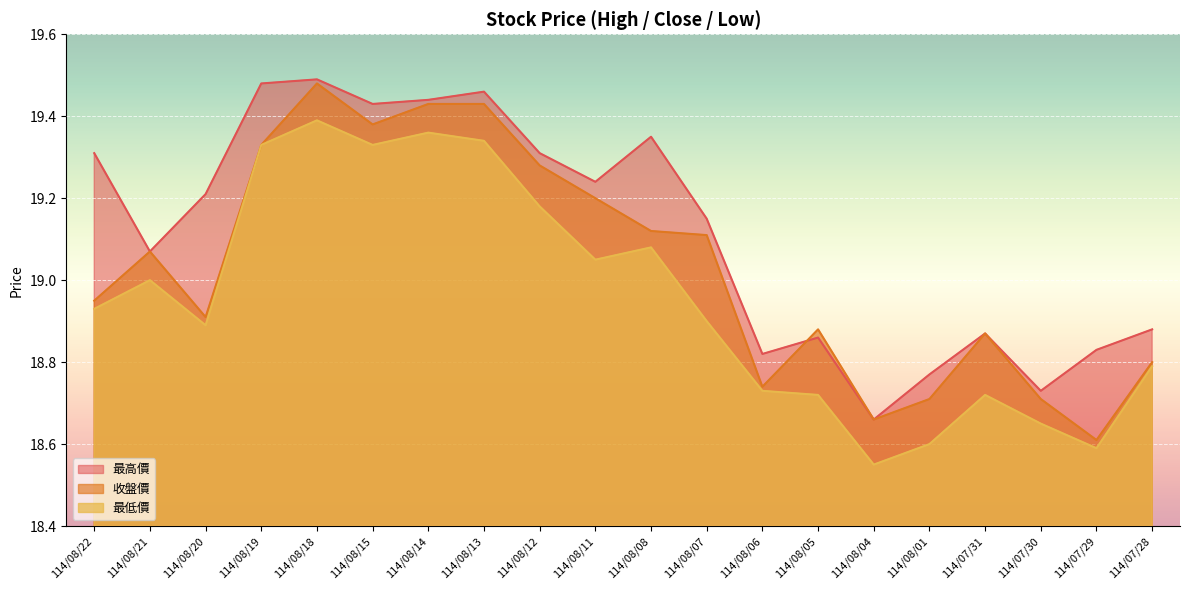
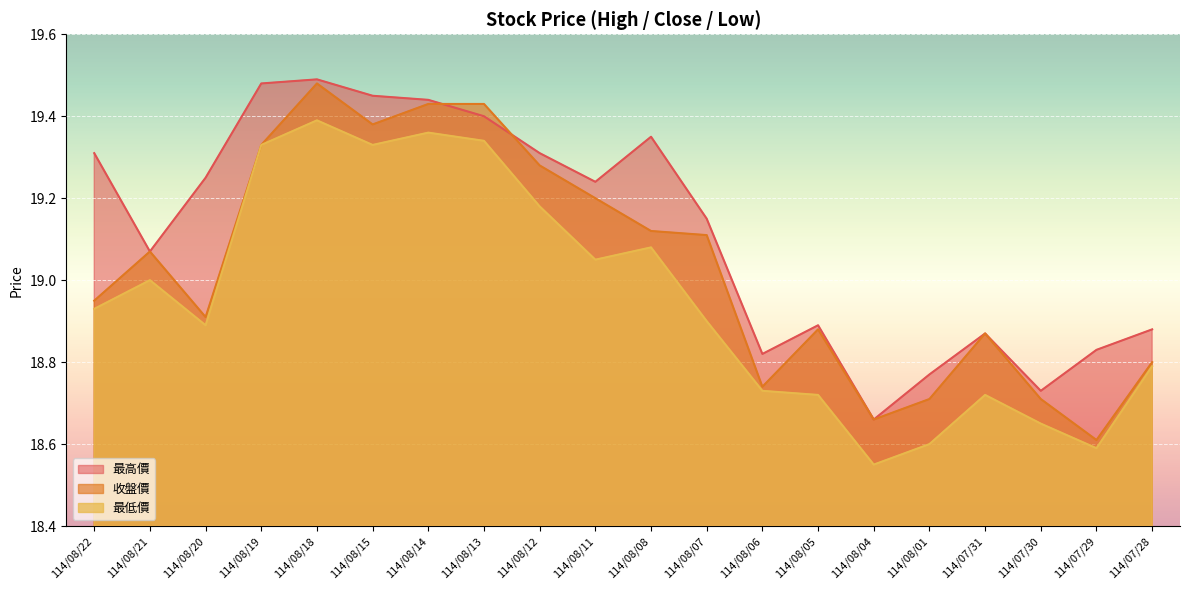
最高價, 114/08/20: 19.21 -> 19.25
最高價, 114/08/15: 19.43 -> 19.45
最高價, 114/08/13: 19.46 -> 19.40
最高價, 114/08/05: 18.86 -> 18.89
